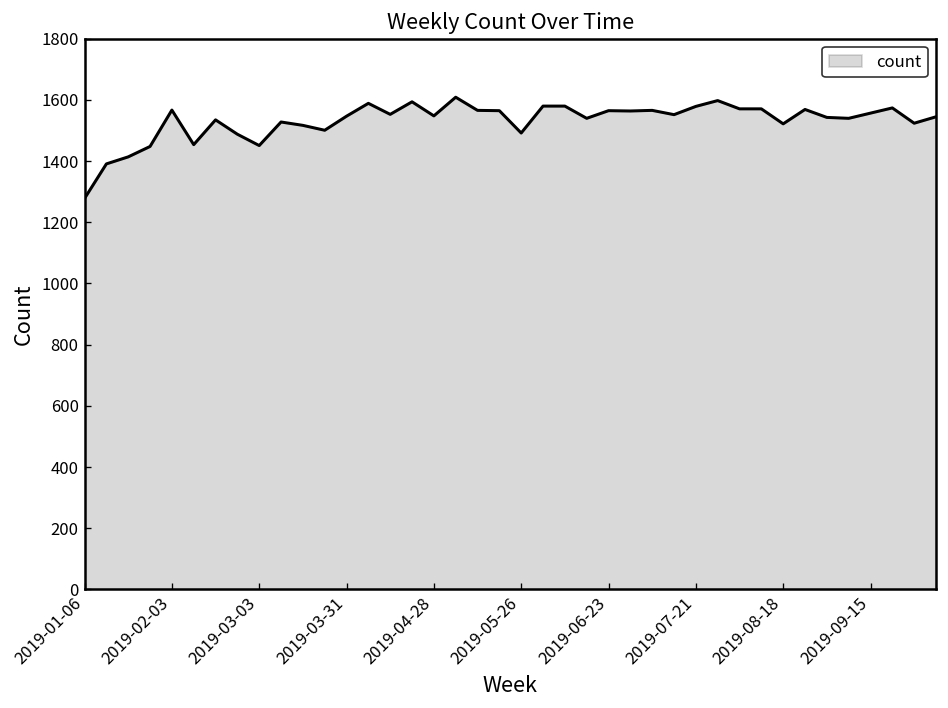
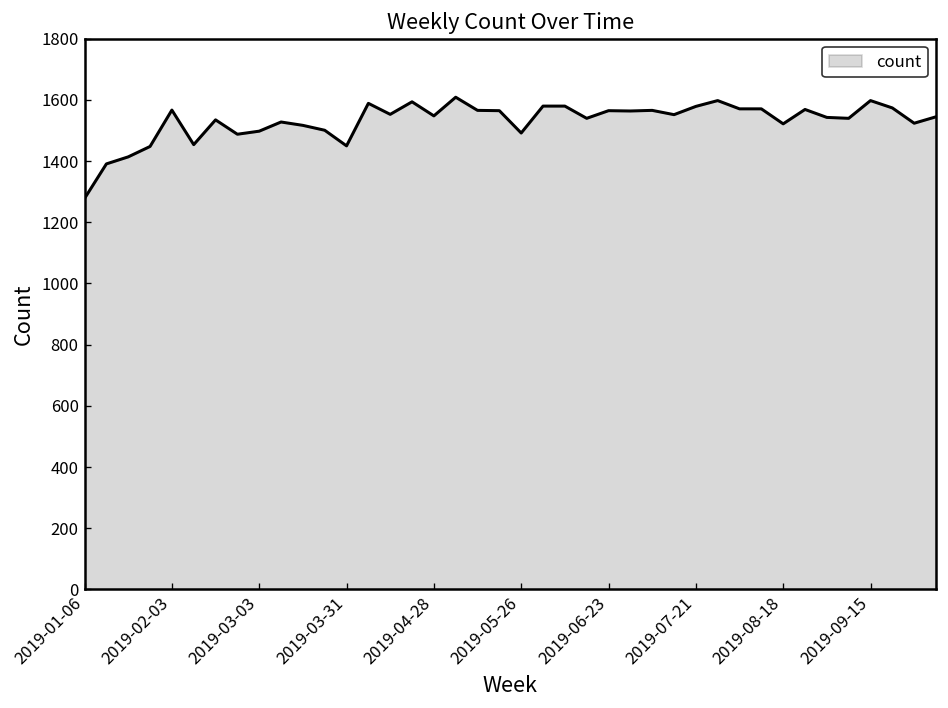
2019-03-03: 1450 -> 1500
2019-03-31: 1550 -> 1450
2019-09-15: 1560 -> 1600
